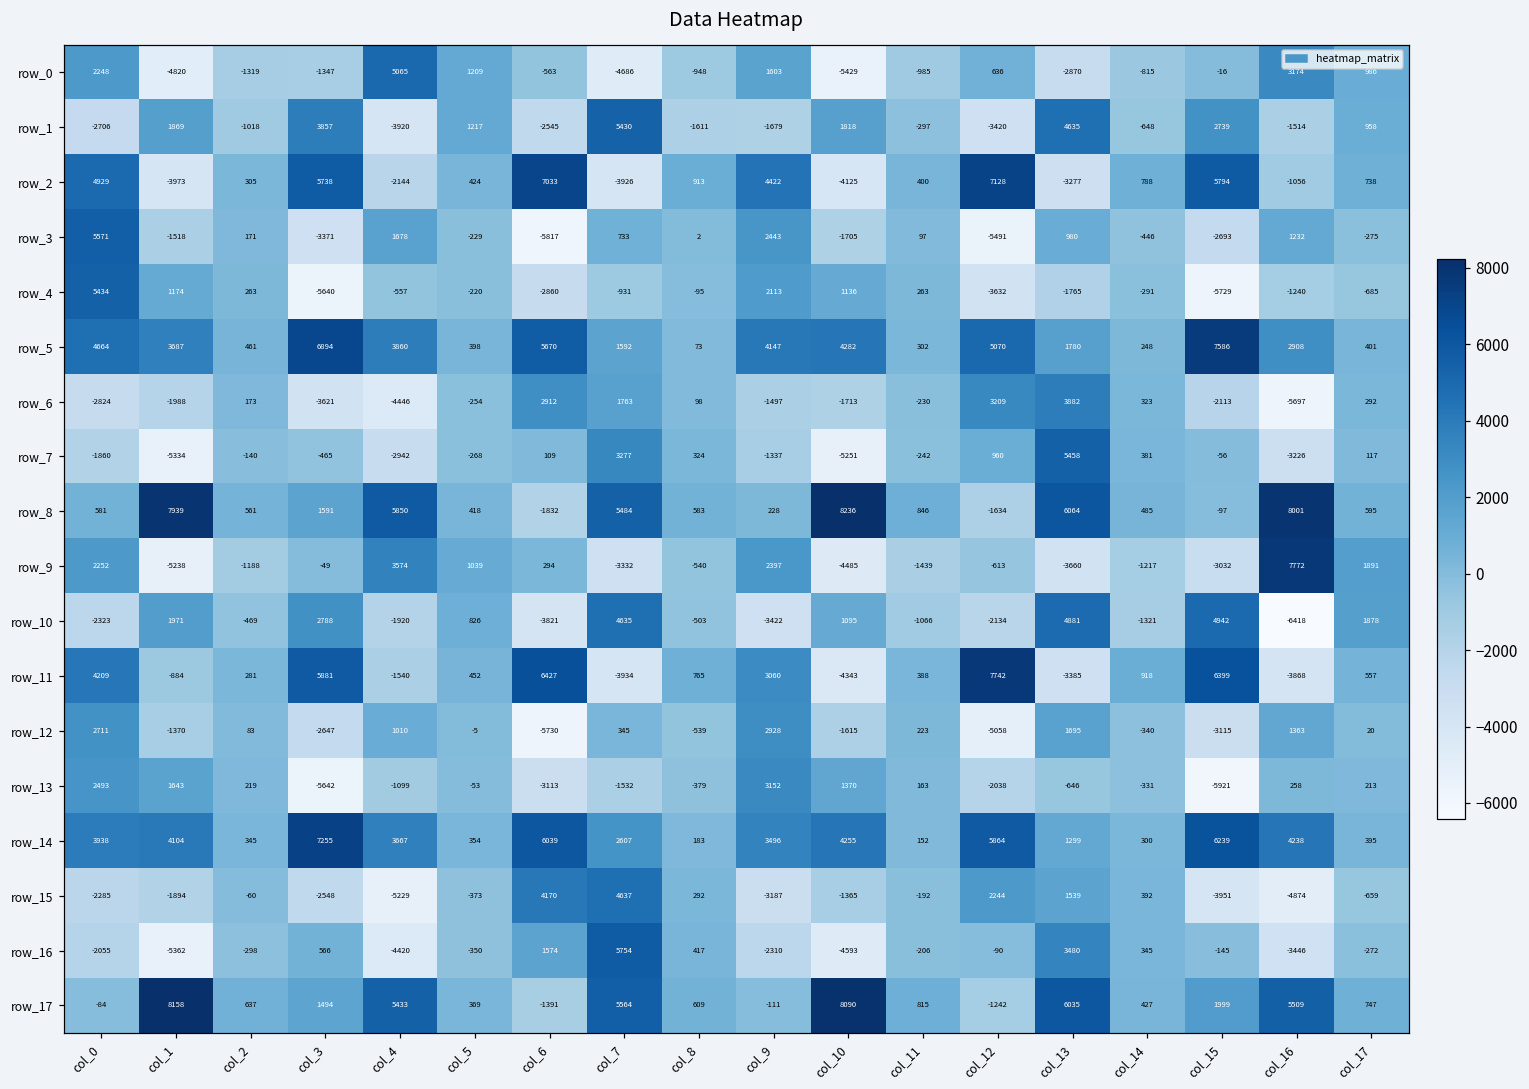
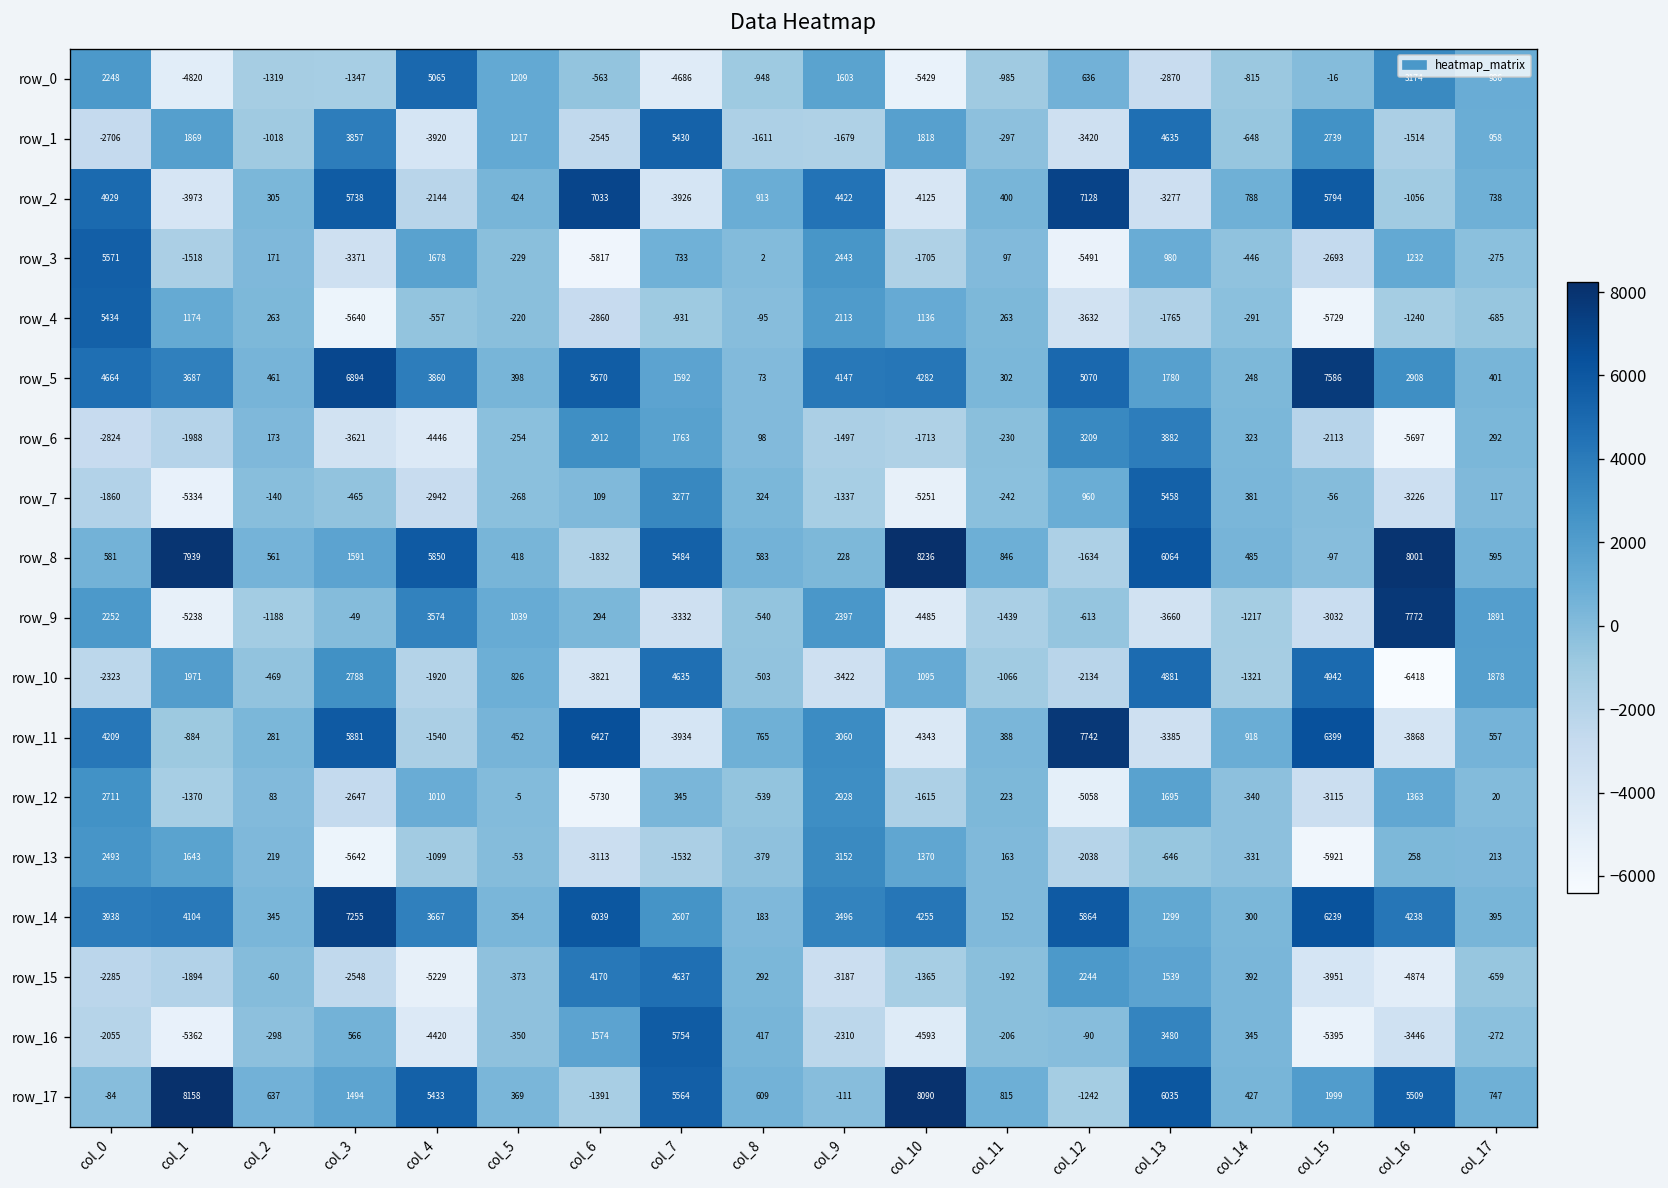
row_16, col_15: -145 -> -5395
